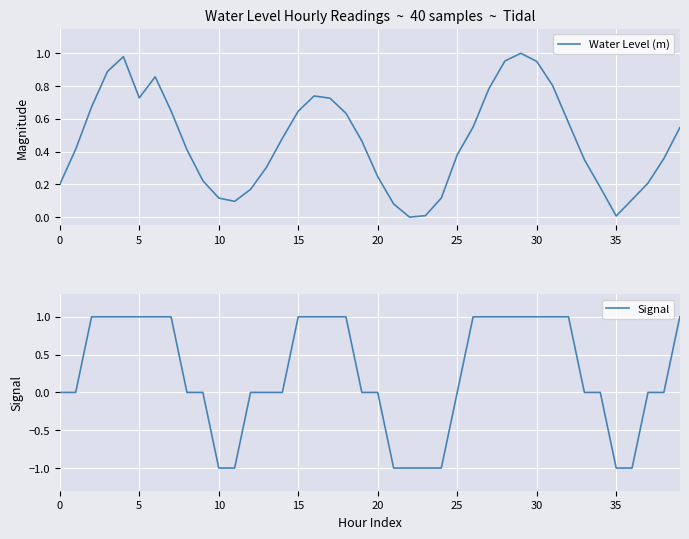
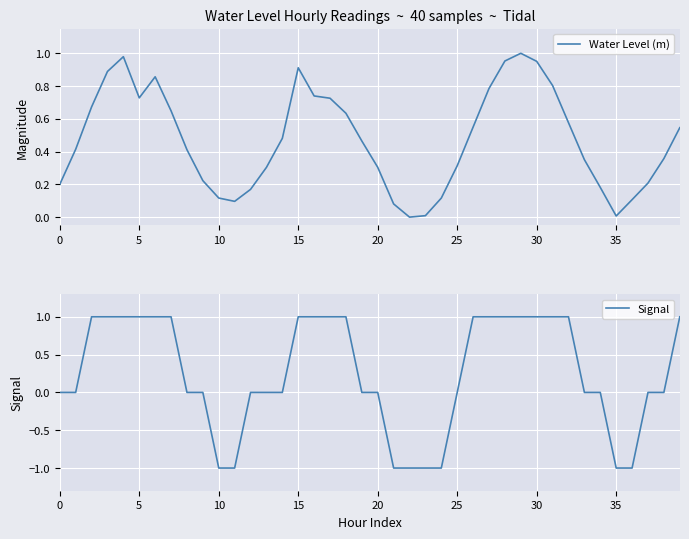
Water Level Hourly Readings ~ 40 samples ~ Tidal, 15: 0.65 -> 0.91
Water Level Hourly Readings ~ 40 samples ~ Tidal, 20: 0.25 -> 0.30
Water Level Hourly Readings ~ 40 samples ~ Tidal, 25: 0.38 -> 0.31
